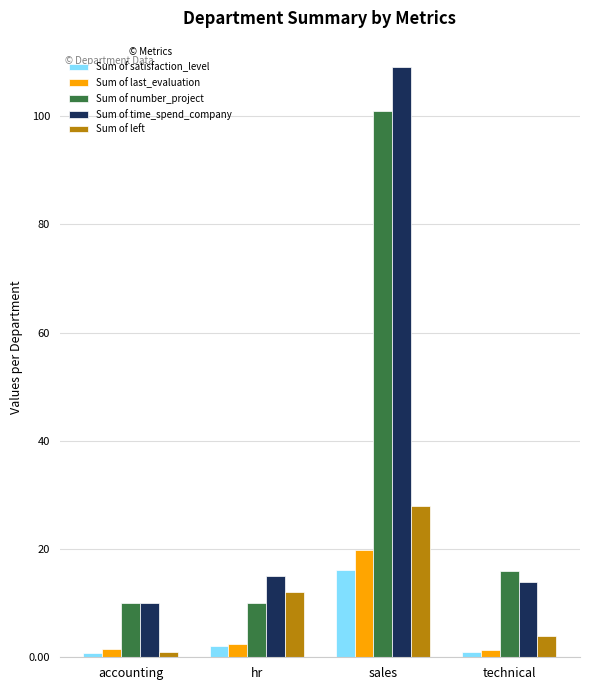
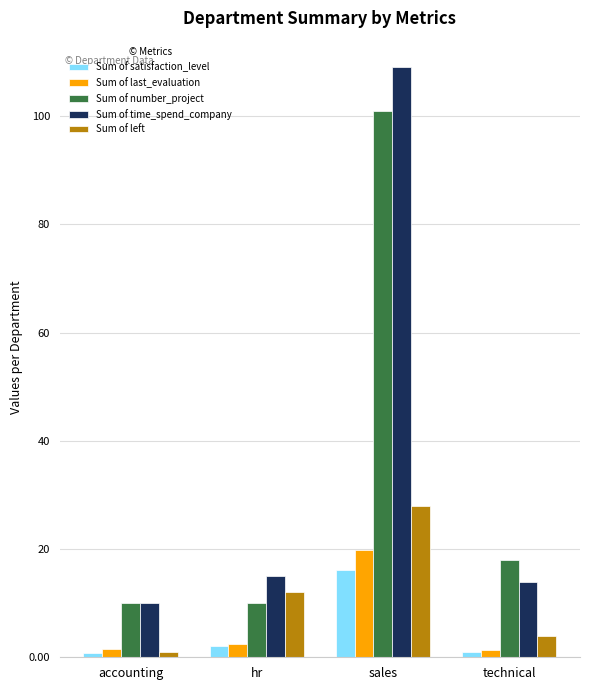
Sum of number_project, technical: 16 -> 18
